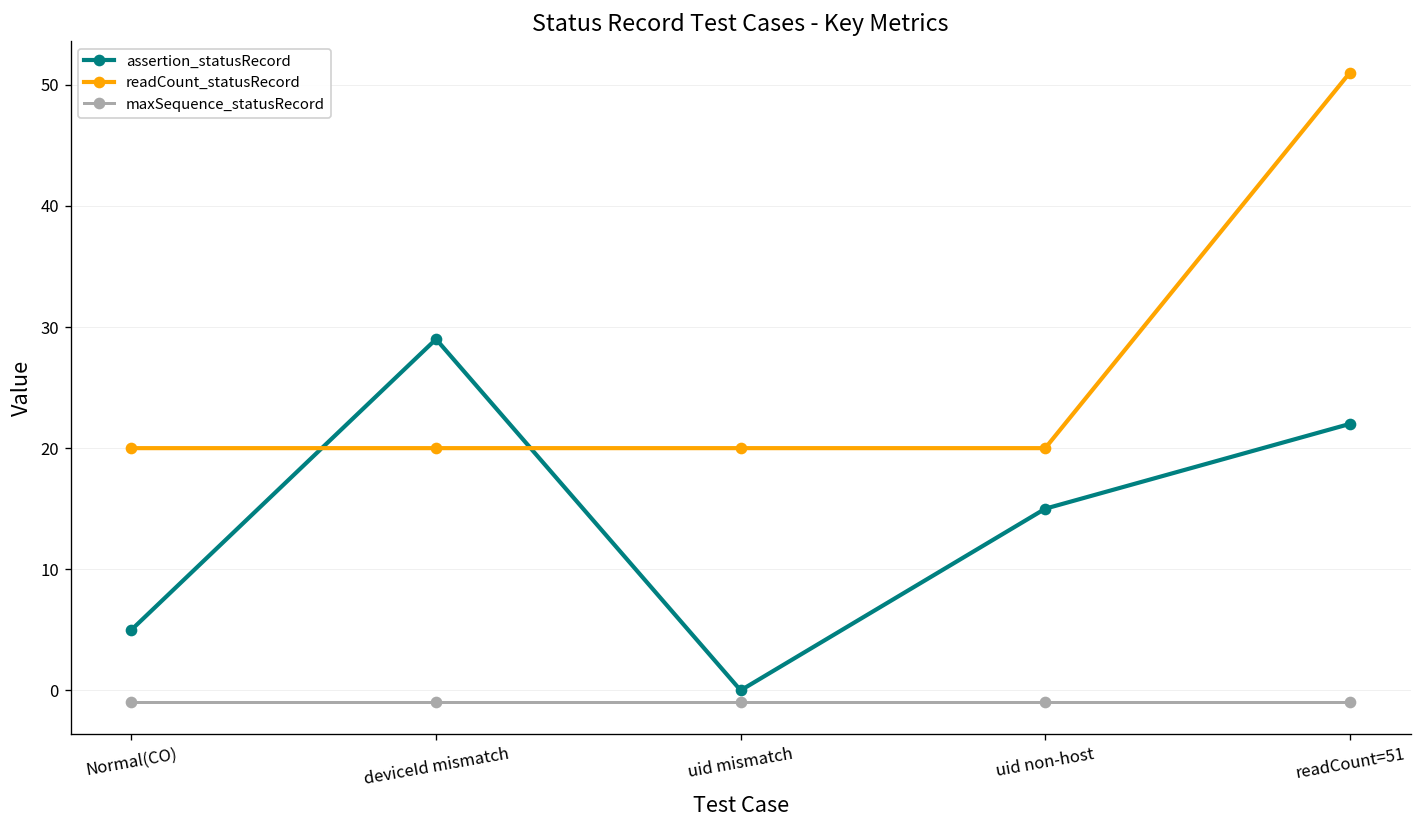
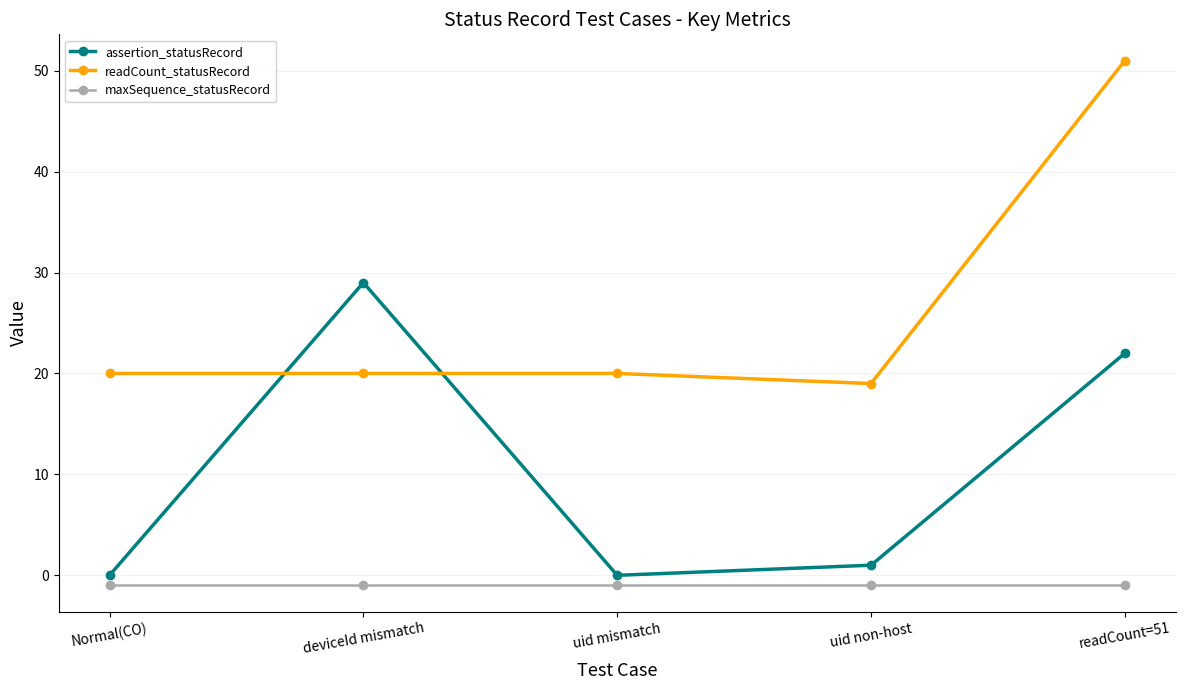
assertion_statusRecord, Normal(CO): 5 -> 0
assertion_statusRecord, uid non-host: 15 -> 1
readCount_statusRecord, uid non-host: 20 -> 19
